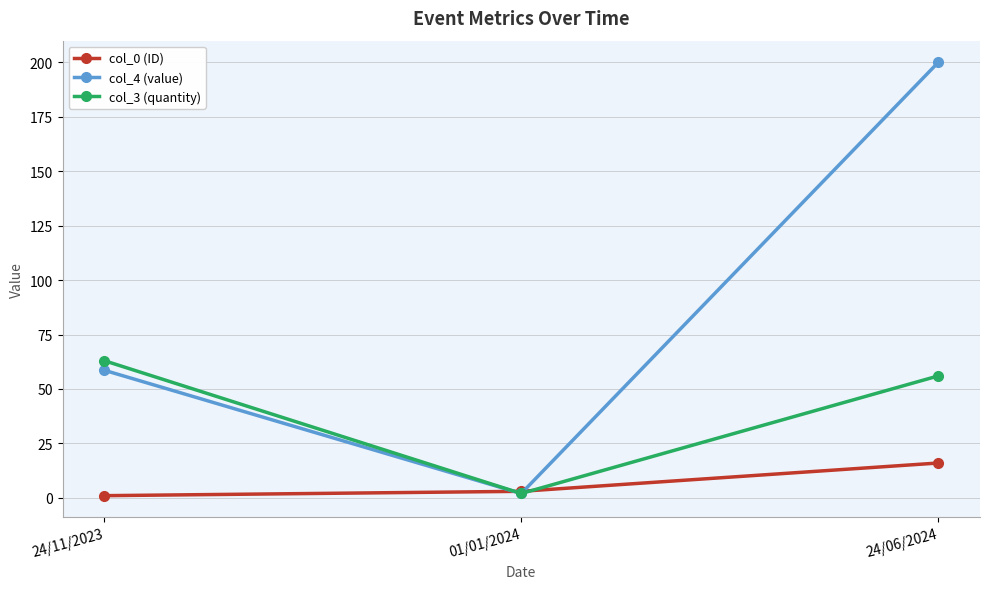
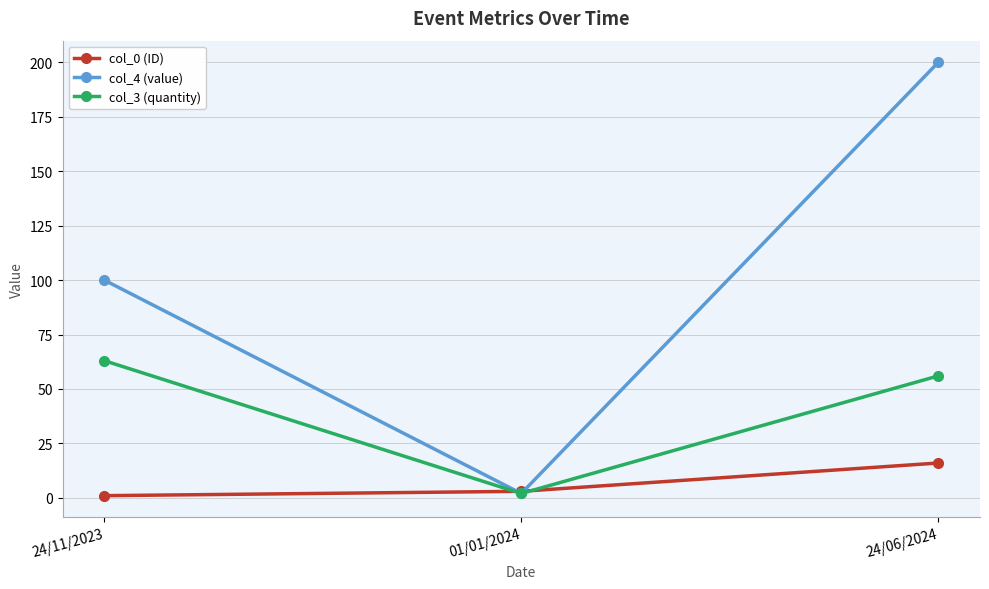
col_4 (value), 24/11/2023: 59 -> 100
